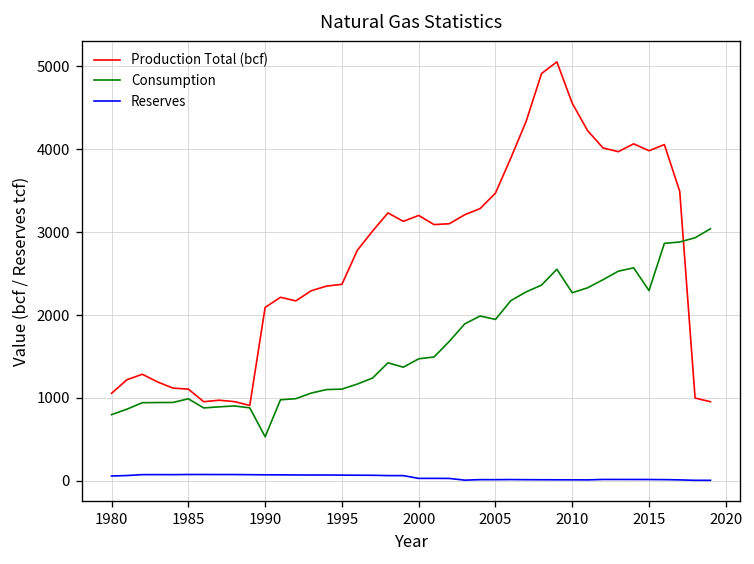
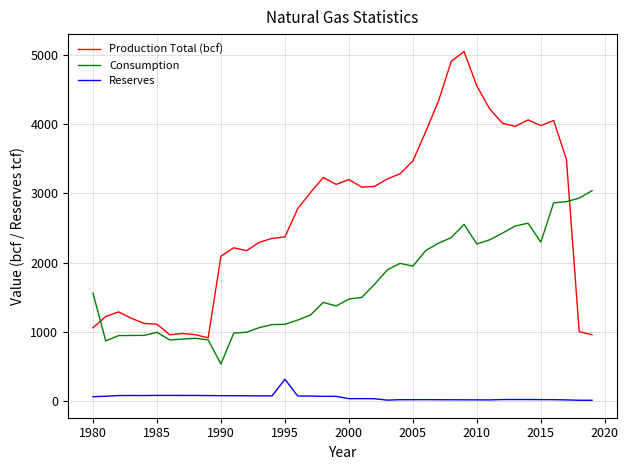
Consumption, 1980: 800 -> 1600
Reserves, 1995: 100 -> 300
